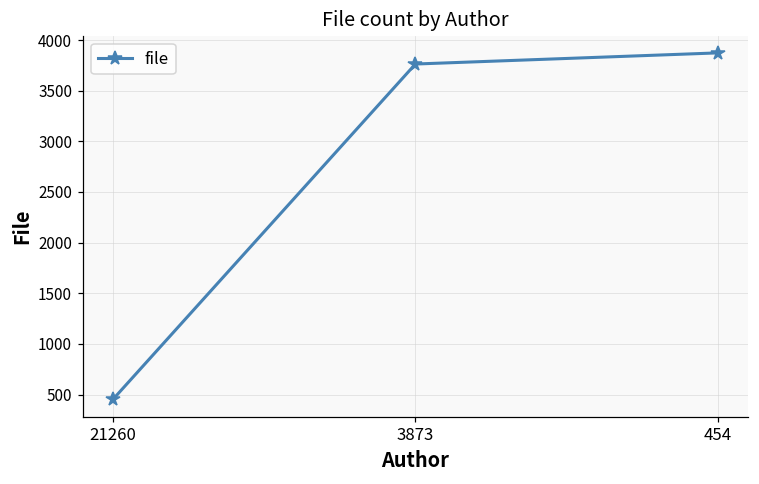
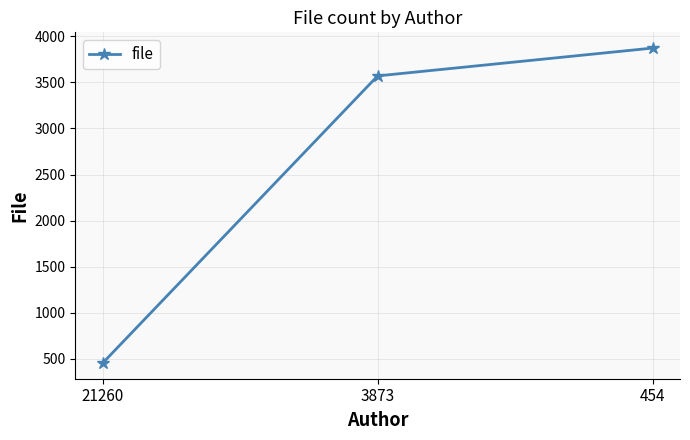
3873: 3800 -> 3600
